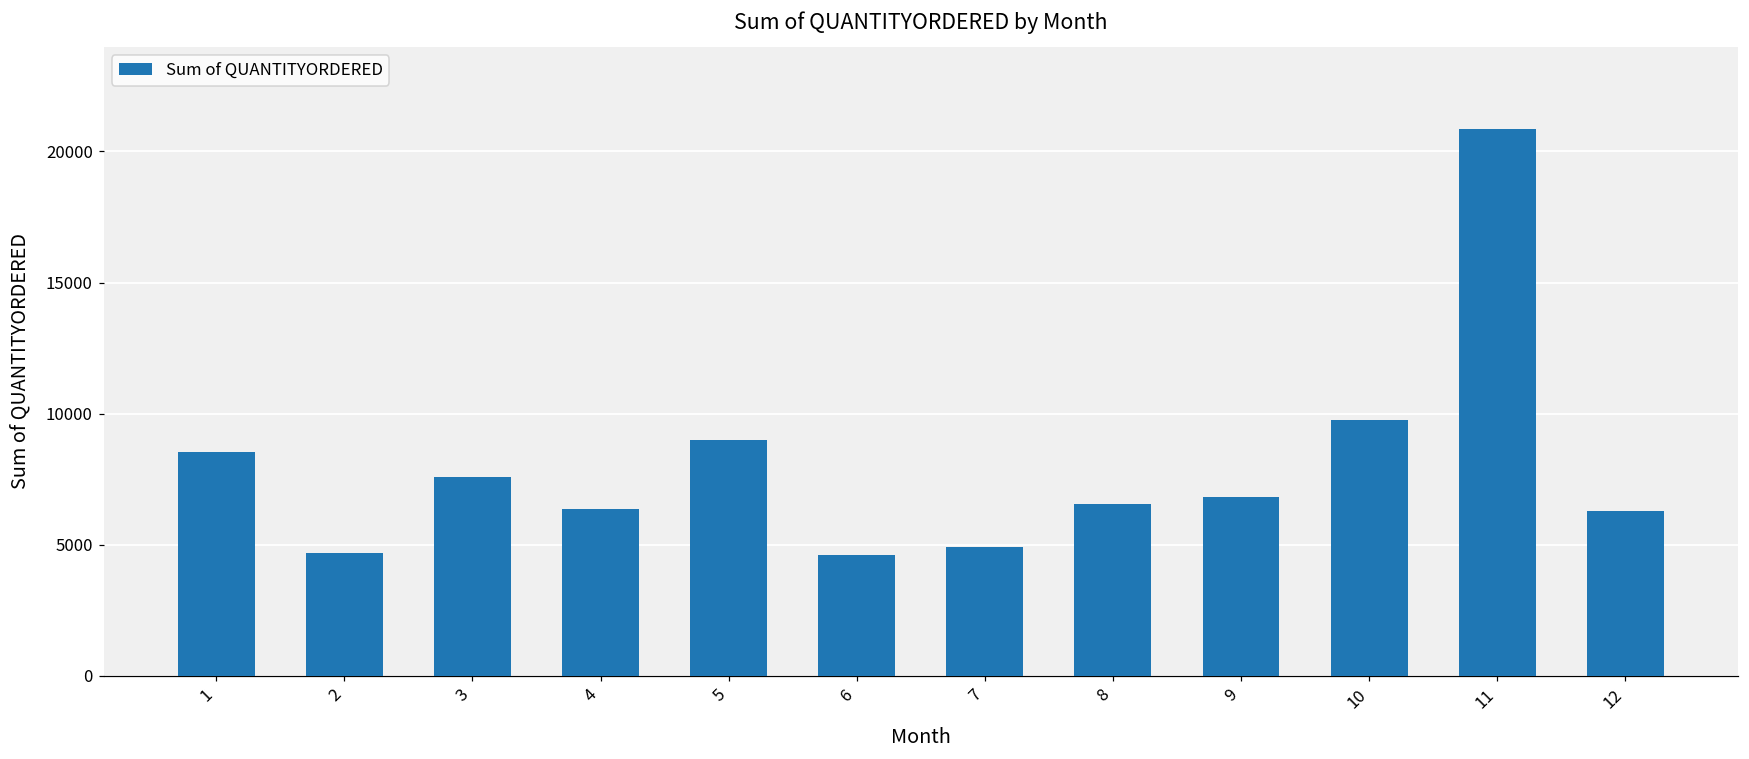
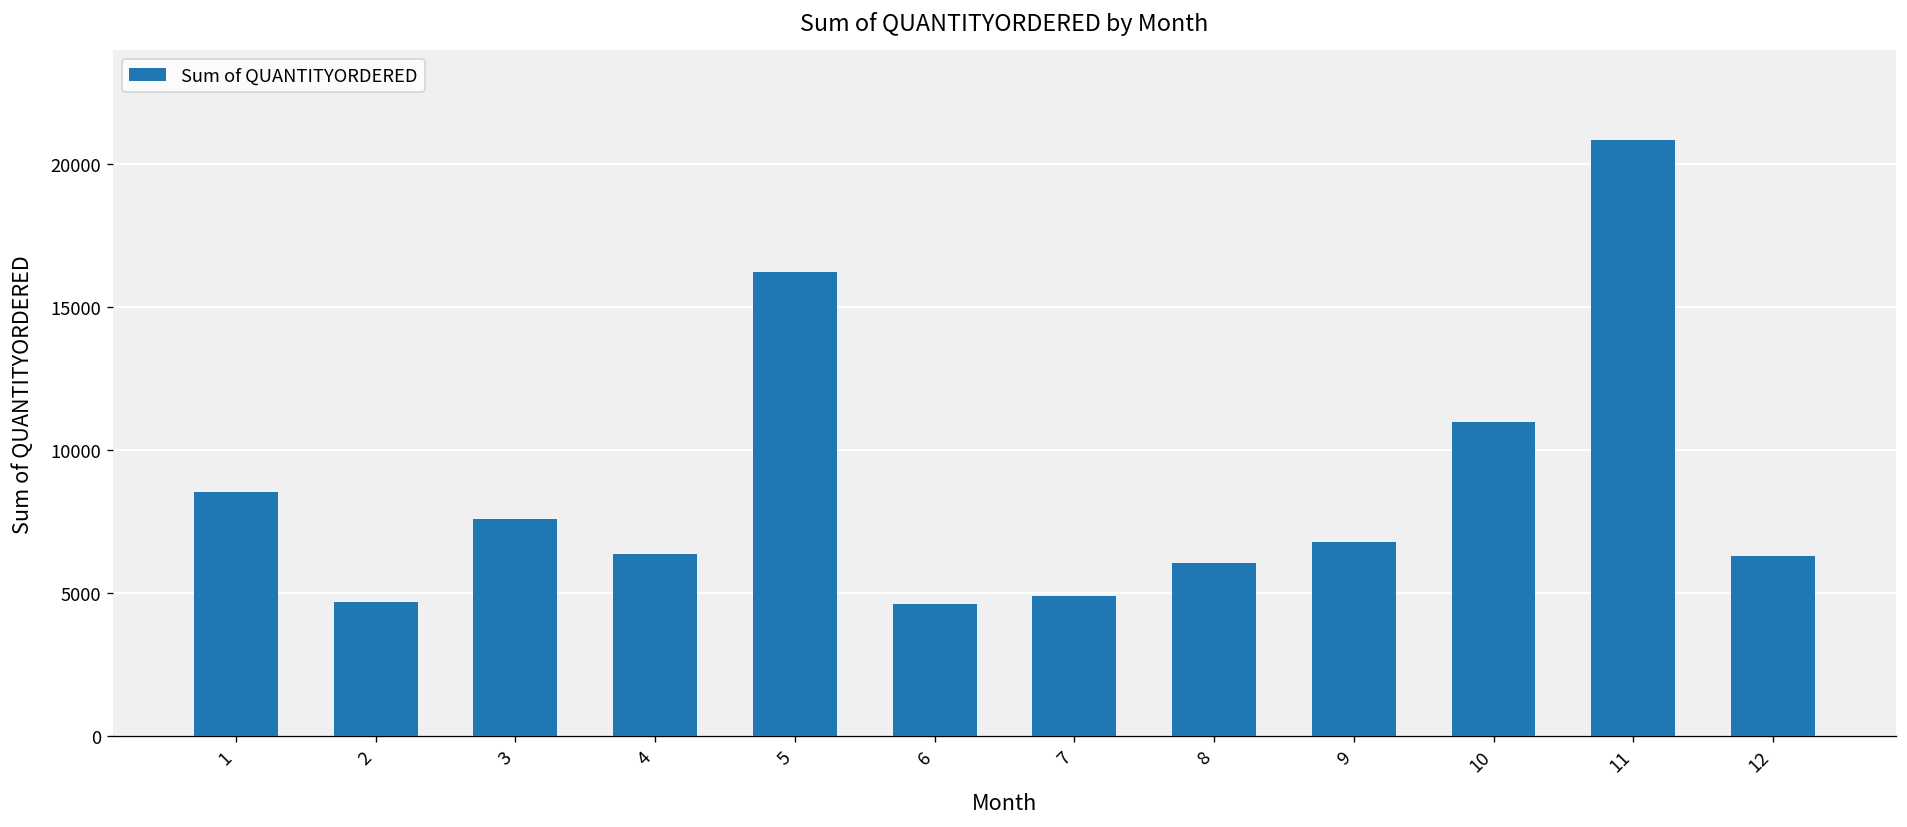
5: 9000 -> 16200
8: 6500 -> 6100
10: 9800 -> 11000
